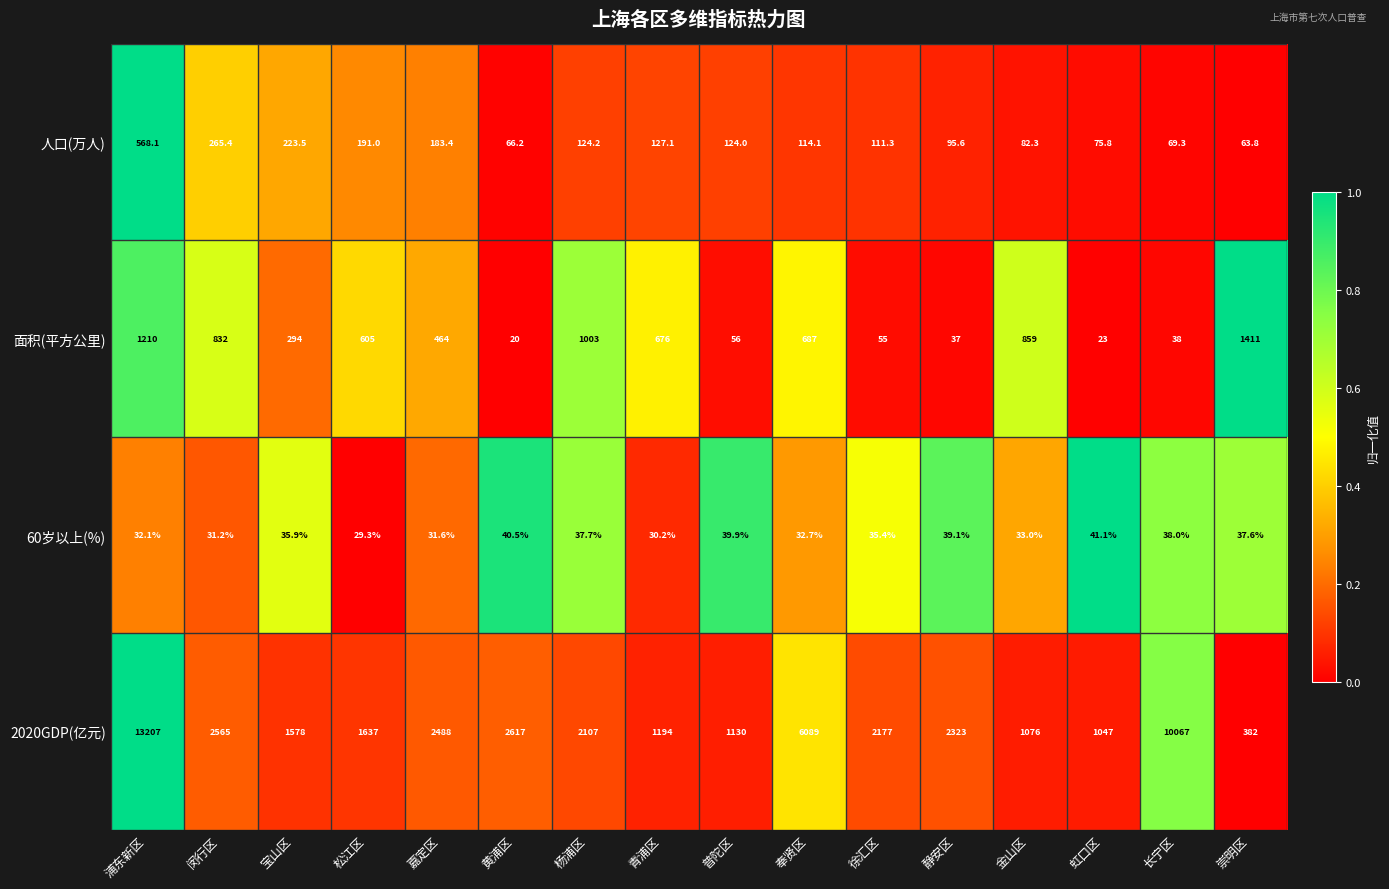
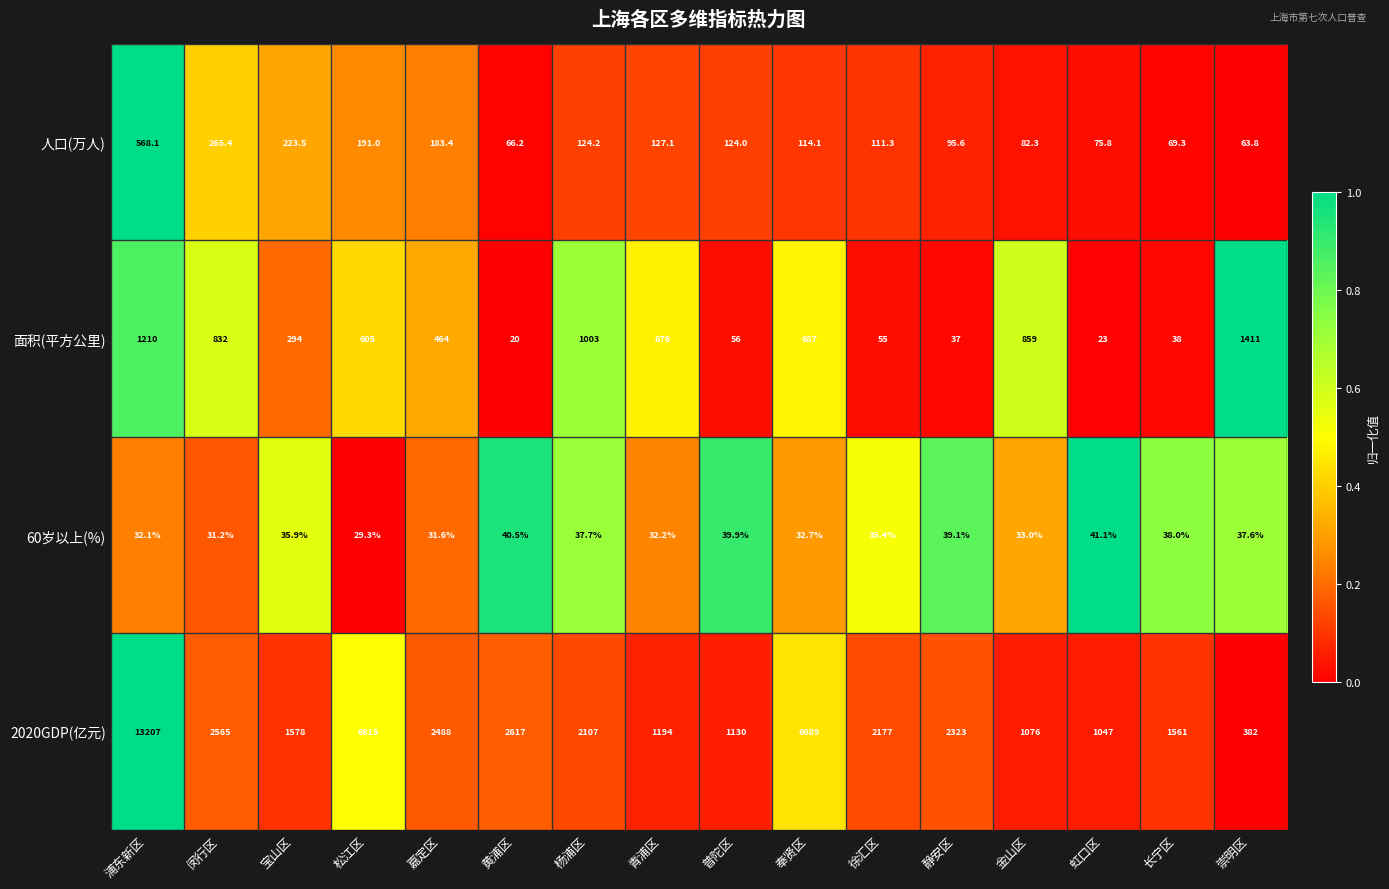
60岁以上(%), 青浦区: 30.2% -> 32.2%
2020GDP(亿元), 松江区: 1637 -> 6815
2020GDP(亿元), 长宁区: 10067 -> 1561
